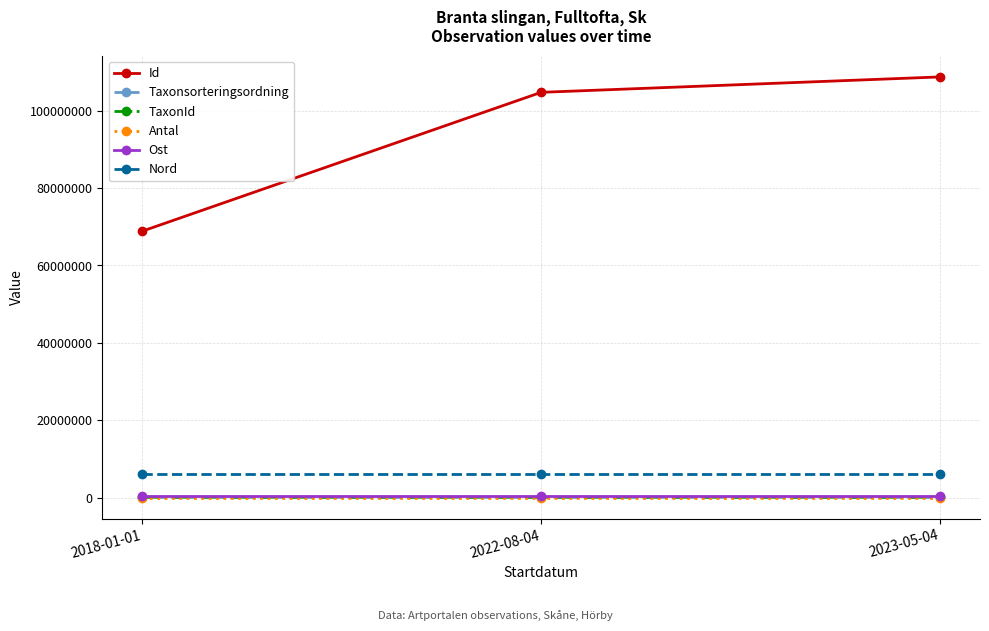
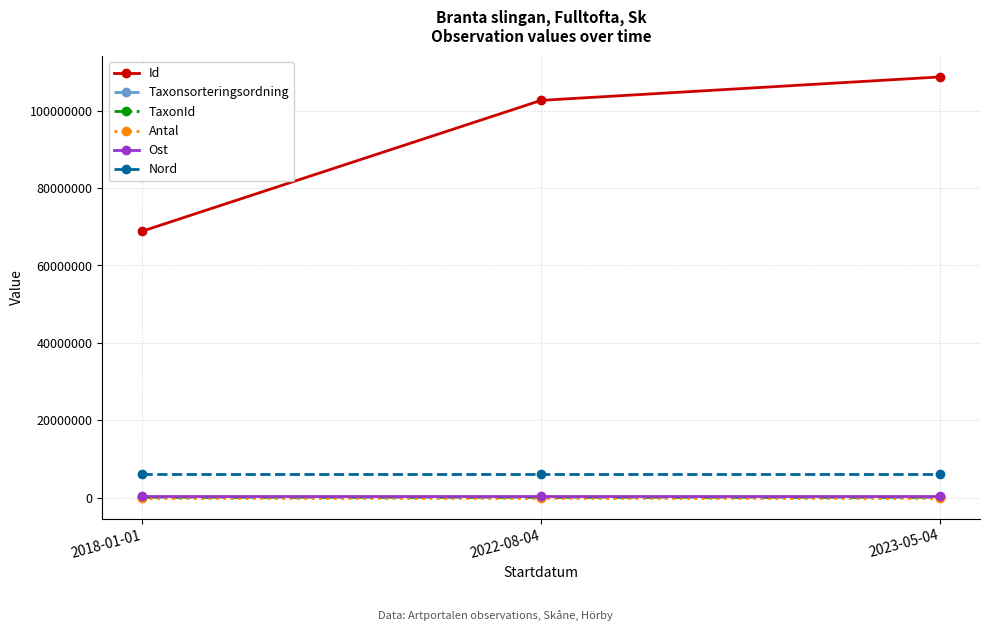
Id, 2022-08-04: 105000000 -> 103000000
